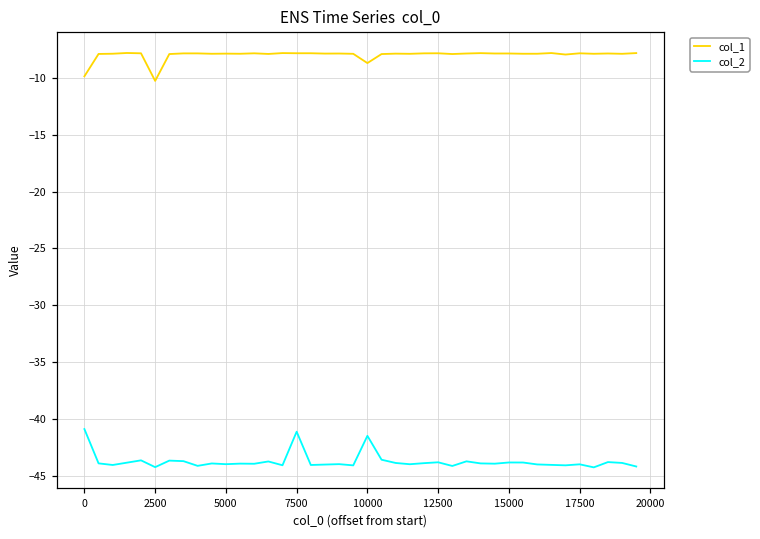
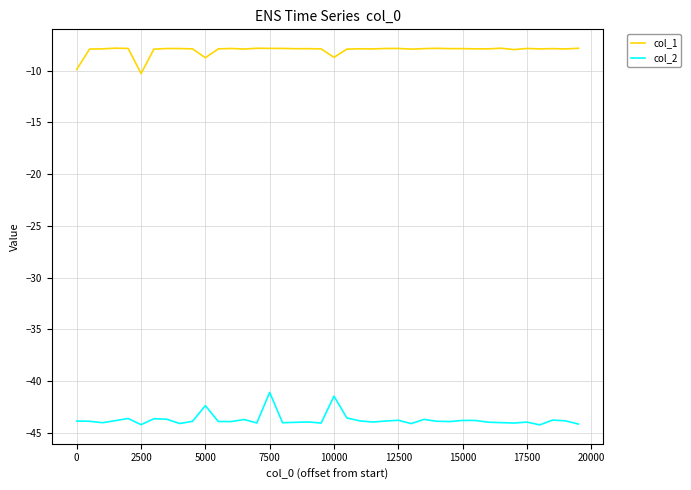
col_2, 0: -40.9 -> -43.9
col_1, 5000: -7.9 -> -8.7
col_2, 5000: -44.0 -> -42.4
